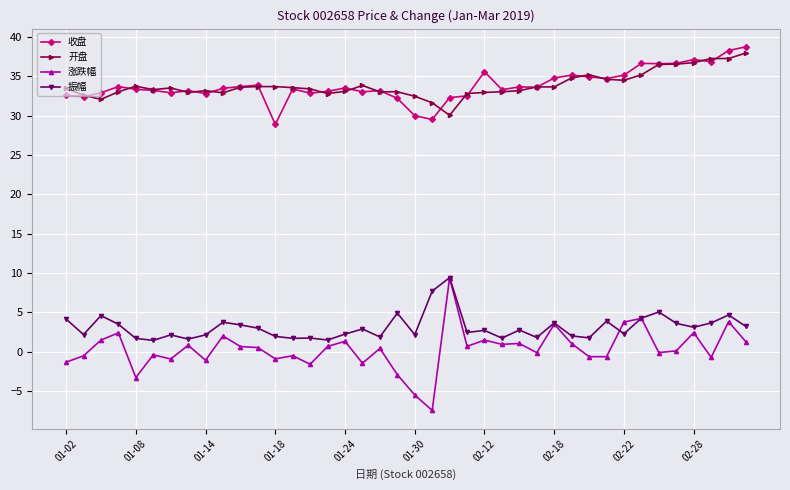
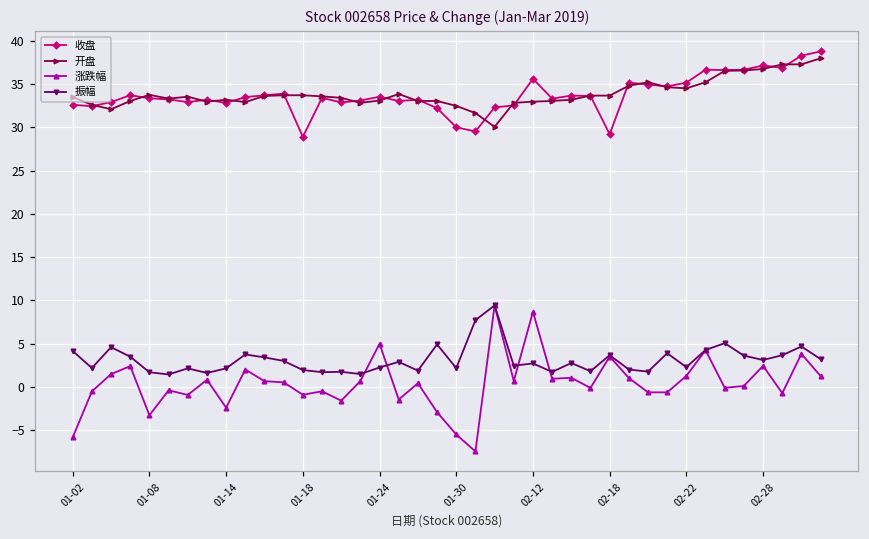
涨跌幅, 01-02: -1 -> -6
涨跌幅, 01-14: -1 -> -2
涨跌幅, 01-24: 1 -> 5
涨跌幅, 02-12: 1 -> 9
收盘, 02-18: 35 -> 29
涨跌幅, 02-22: 4 -> 1
